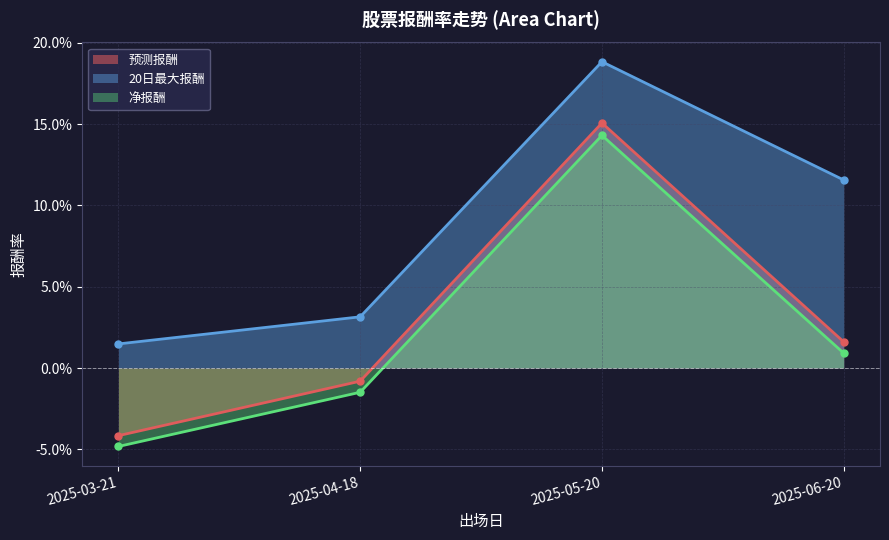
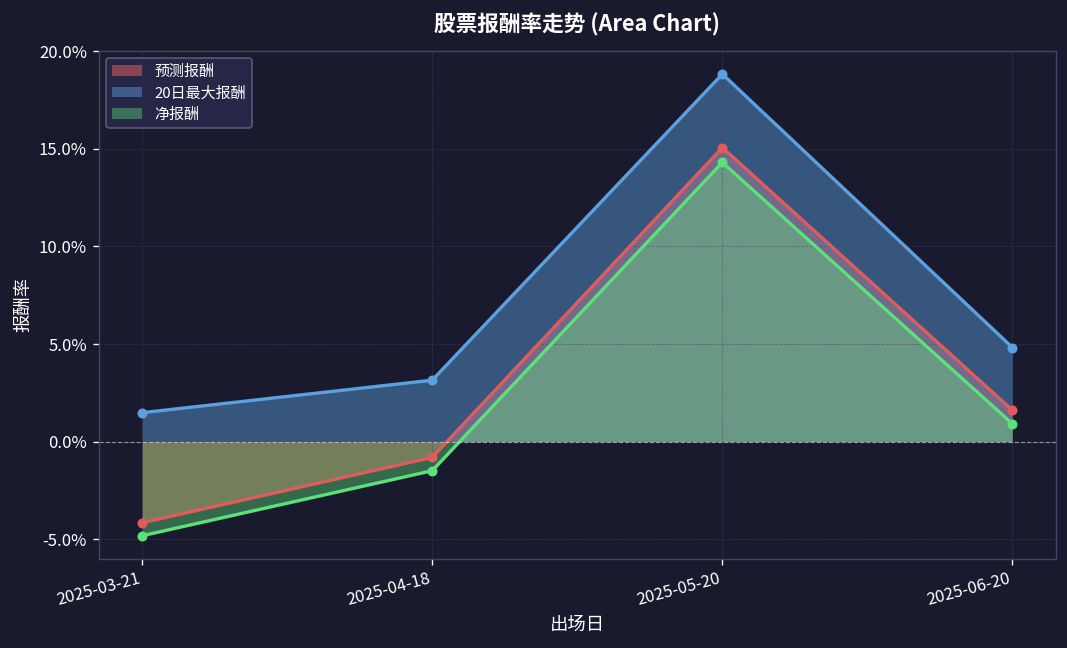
20日最大报酬, 2025-06-20: 11.6% -> 4.8%
